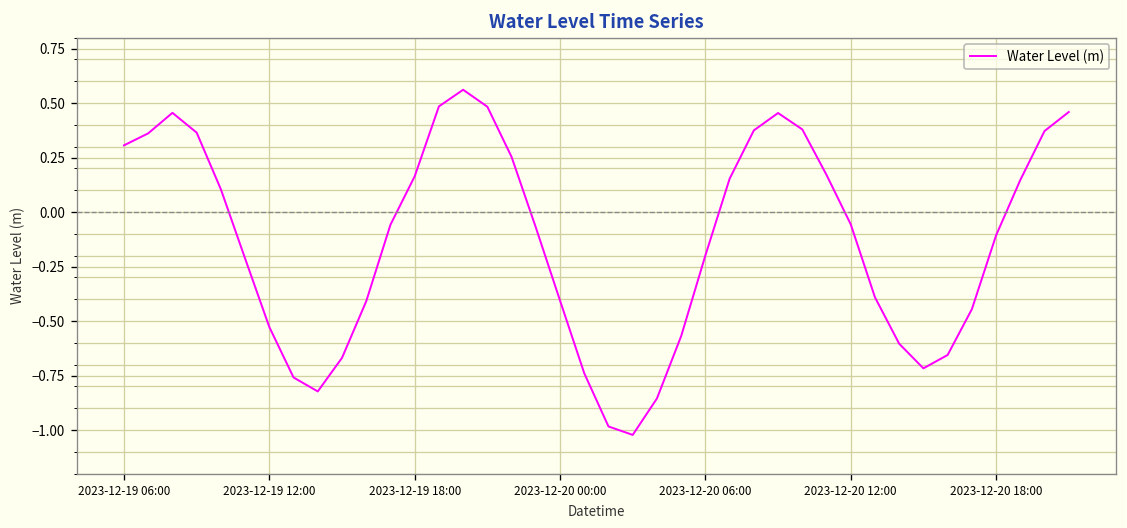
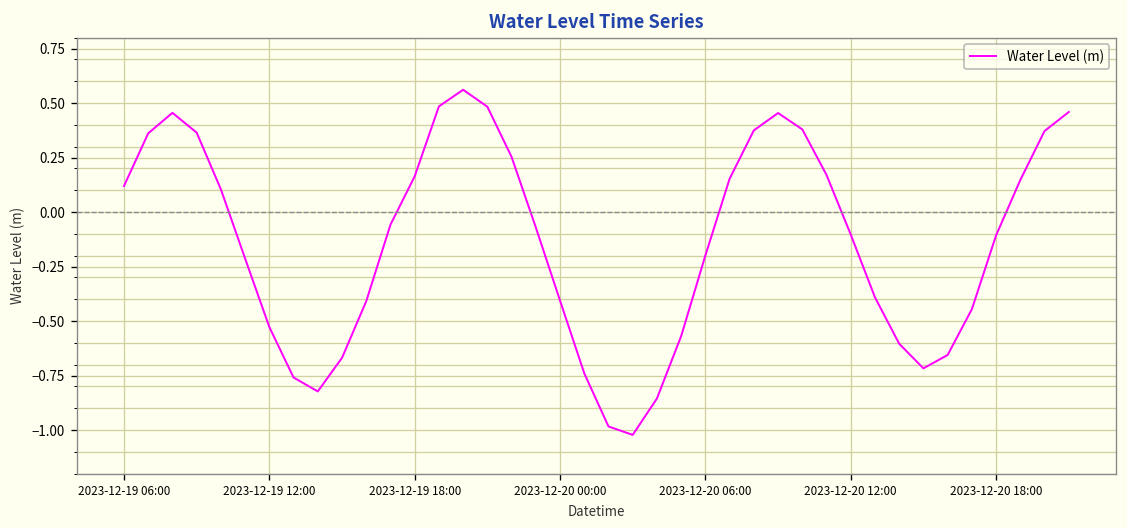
2023-12-19 06:00: 0.31 -> 0.12
2023-12-20 12:00: -0.06 -> -0.10
